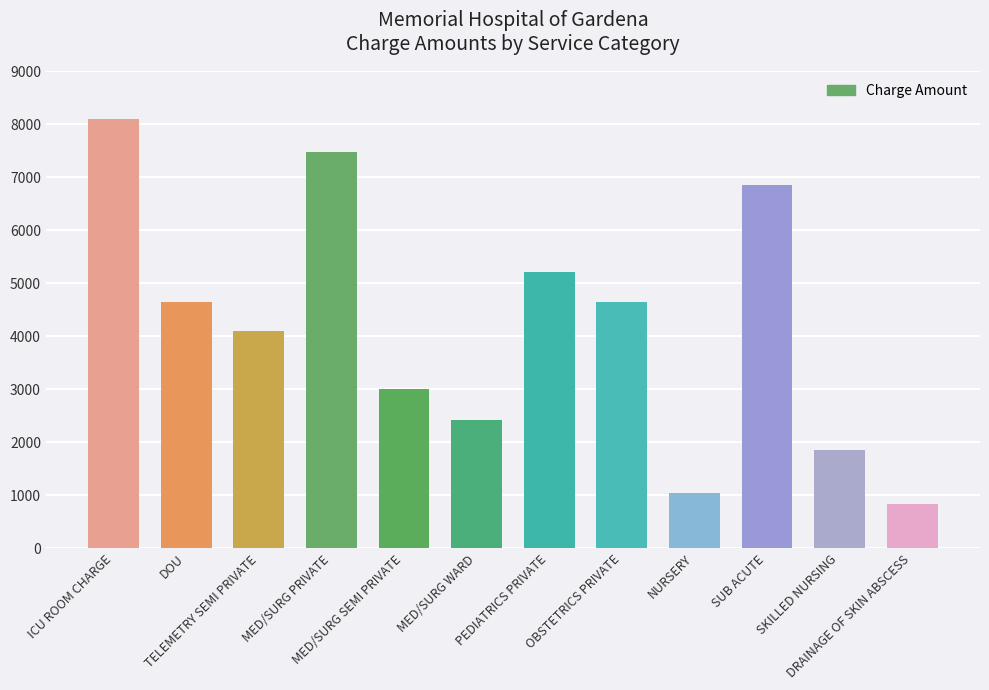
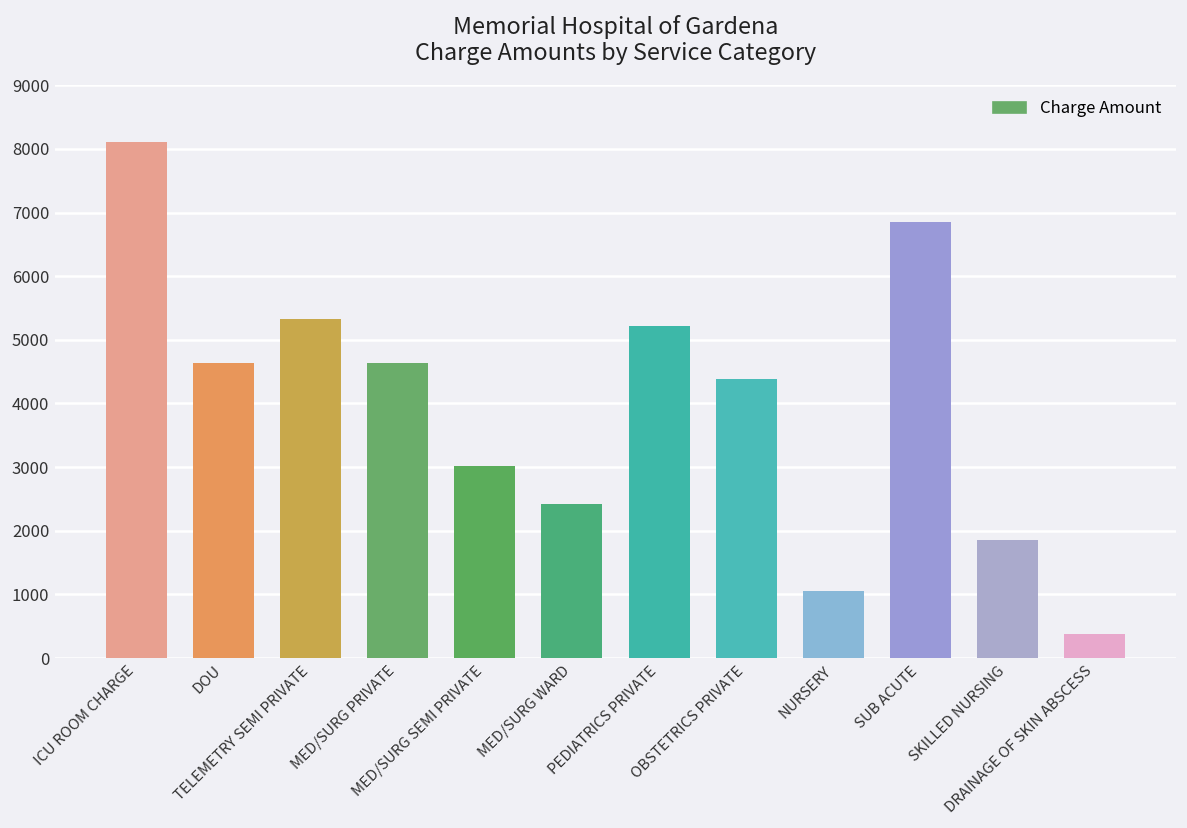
TELEMETRY SEMI PRIVATE: 4100 -> 5300
MED/SURG PRIVATE: 7500 -> 4600
OBSTETRICS PRIVATE: 4600 -> 4400
DRAINAGE OF SKIN ABSCESS: 800 -> 400
